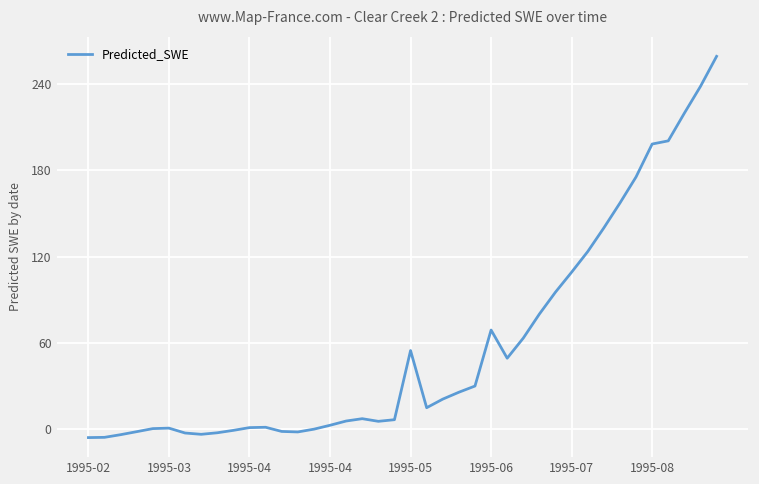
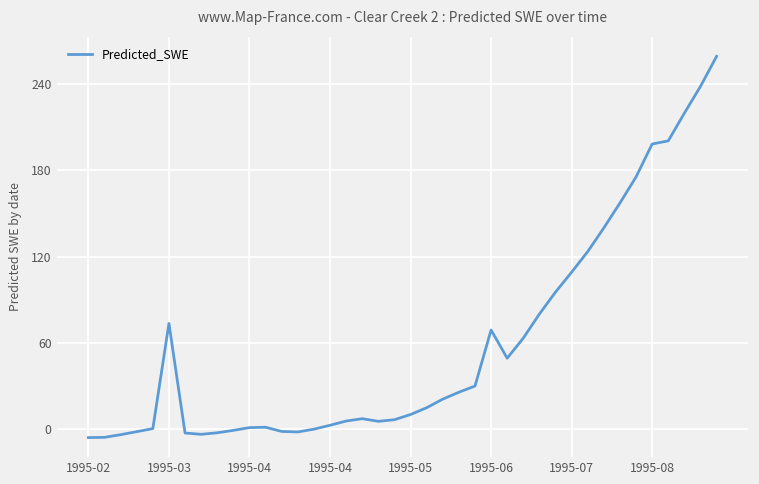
1995-03: 1 -> 74
1995-05: 55 -> 10
